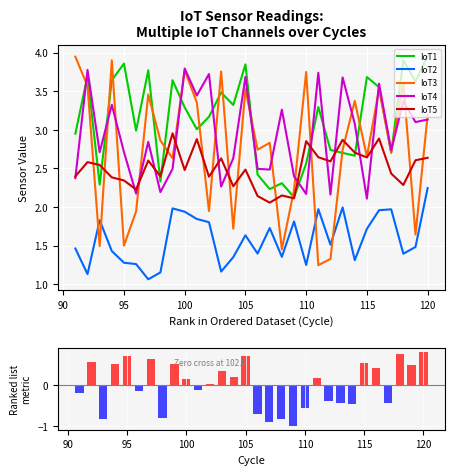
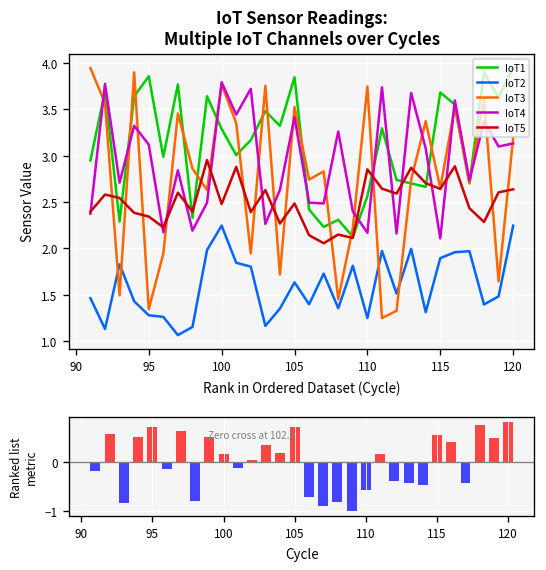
IoT Sensor Readings: Multiple IoT Channels over Cycles, IoT3, 95: 1.5 -> 1.3
IoT Sensor Readings: Multiple IoT Channels over Cycles, IoT4, 95: 2.7 -> 3.1
IoT Sensor Readings: Multiple IoT Channels over Cycles, IoT2, 100: 1.9 -> 2.2
IoT Sensor Readings: Multiple IoT Channels over Cycles, IoT4, 105: 3.7 -> 3.4
IoT Sensor Readings: Multiple IoT Channels over Cycles, IoT2, 115: 1.7 -> 1.9
